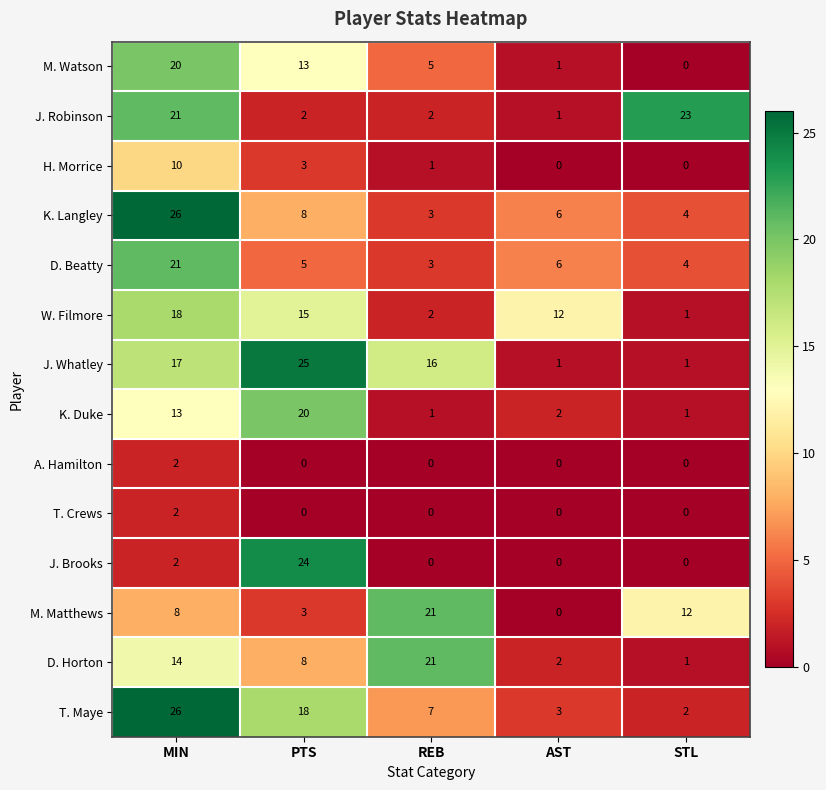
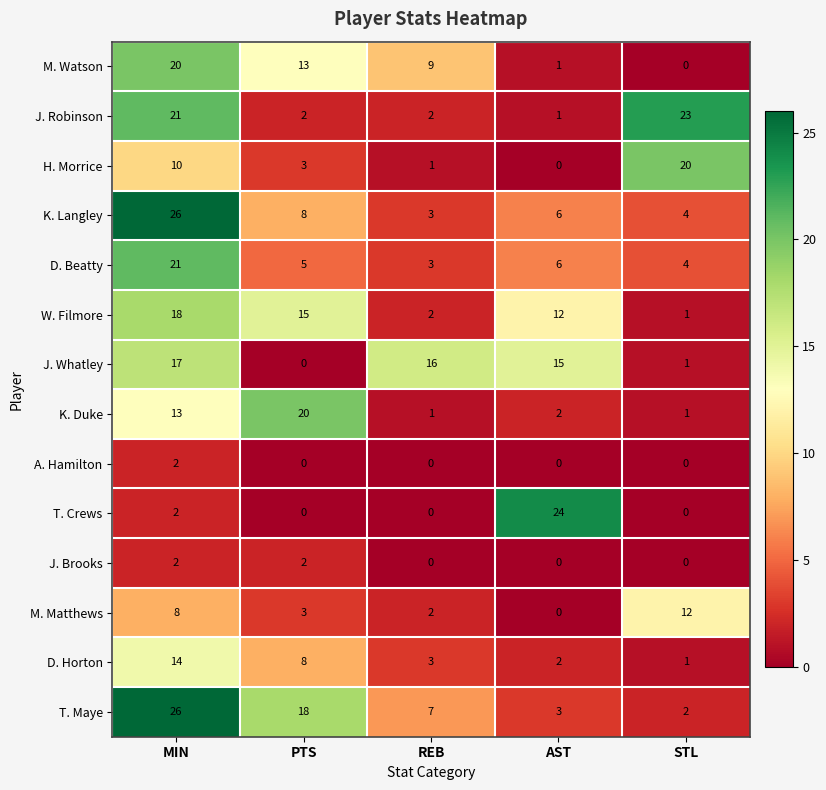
M. Watson, REB: 5 -> 9
H. Morrice, STL: 0 -> 20
J. Whatley, PTS: 25 -> 0
J. Whatley, AST: 1 -> 15
T. Crews, AST: 0 -> 24
J. Brooks, PTS: 24 -> 2
M. Matthews, REB: 21 -> 2
D. Horton, REB: 21 -> 3
